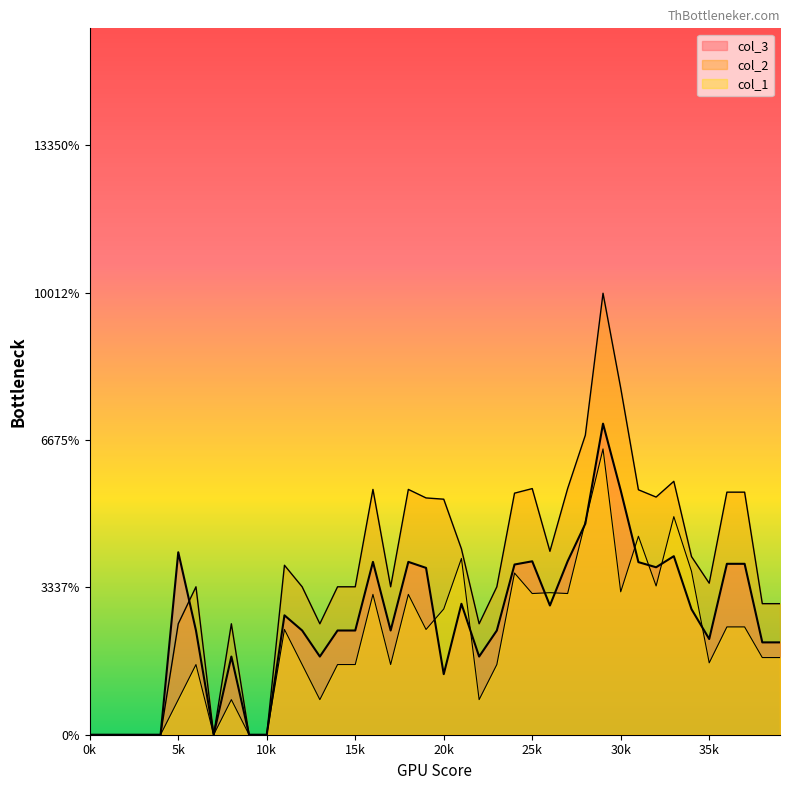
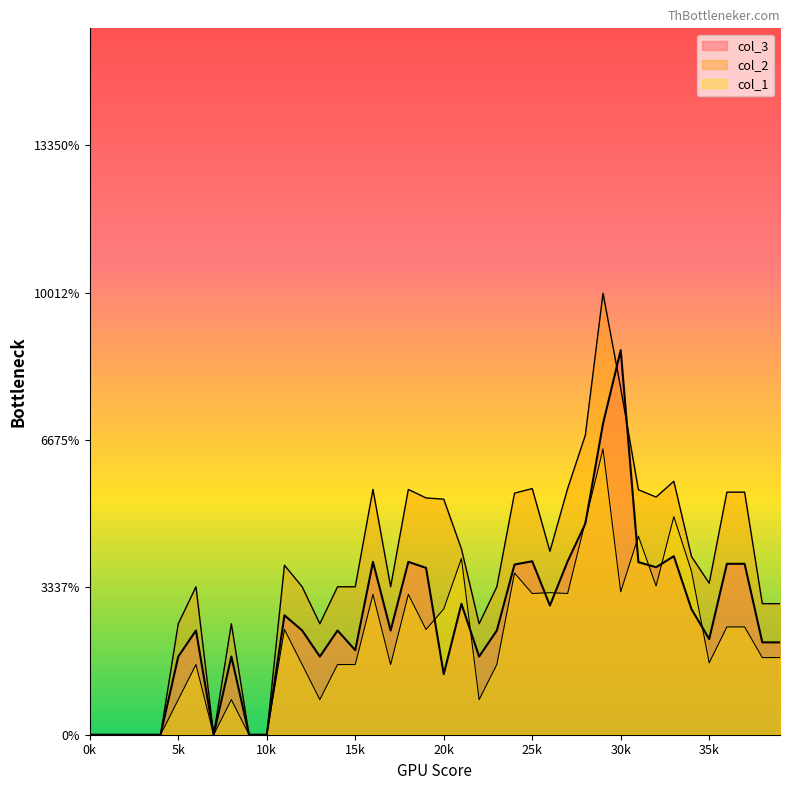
col_3, 5k: 4100% -> 1800%
col_3, 15k: 2400% -> 1900%
col_3, 30k: 5500% -> 8700%
